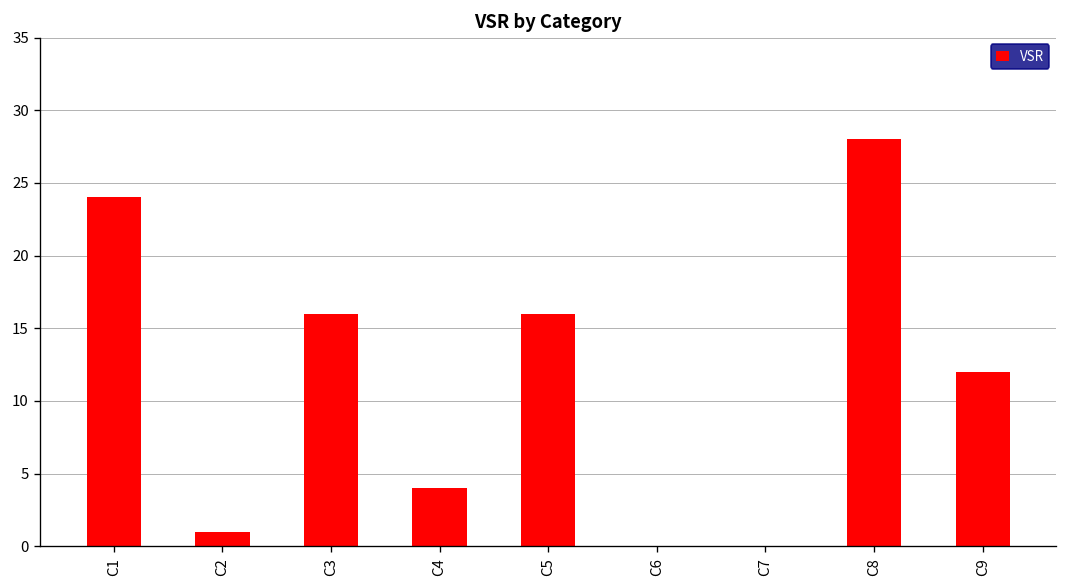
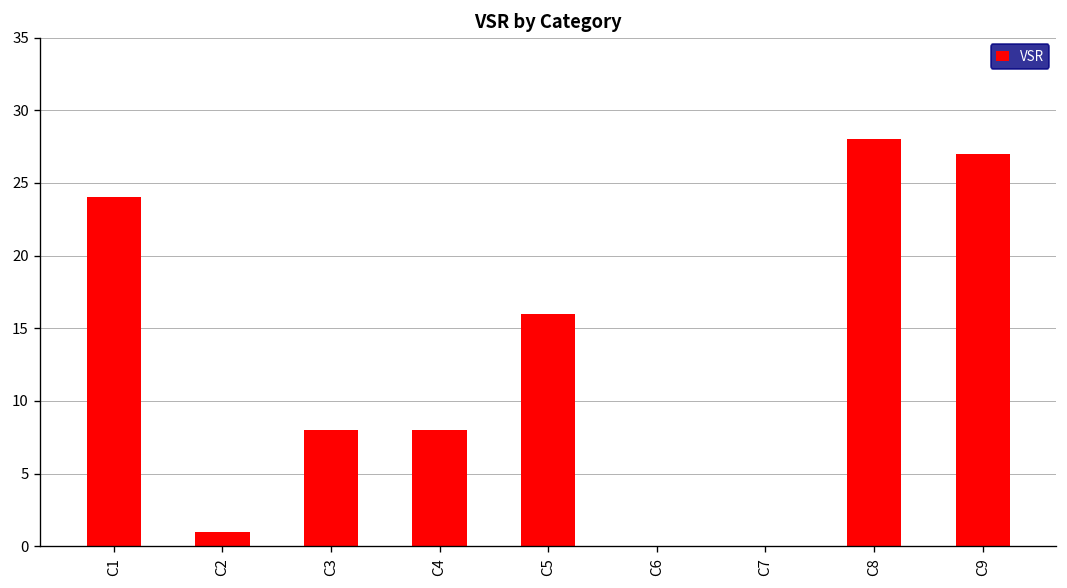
C3: 16 -> 8
C4: 4 -> 8
C9: 12 -> 27
